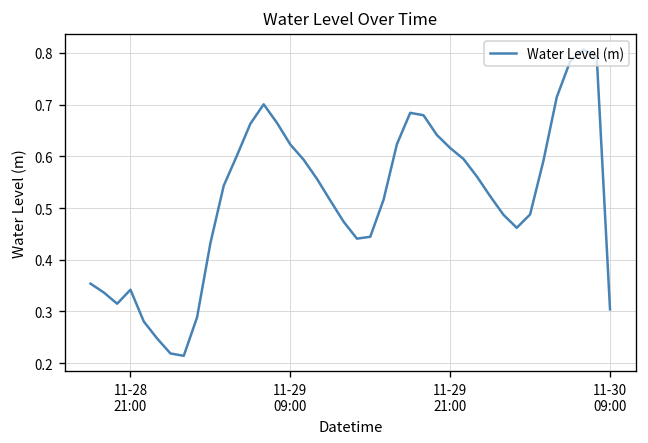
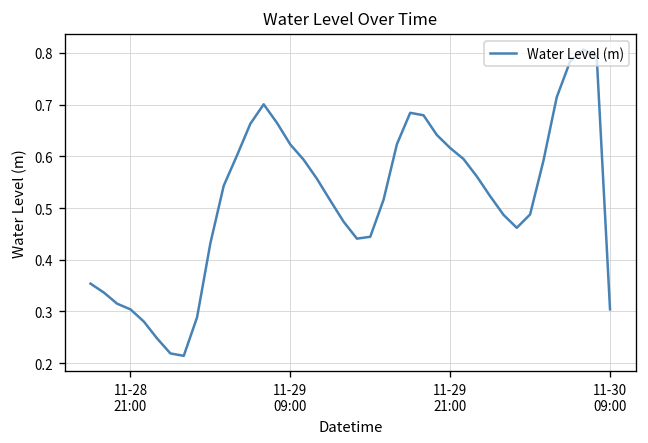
11-28 21:00: 0.34 -> 0.30
